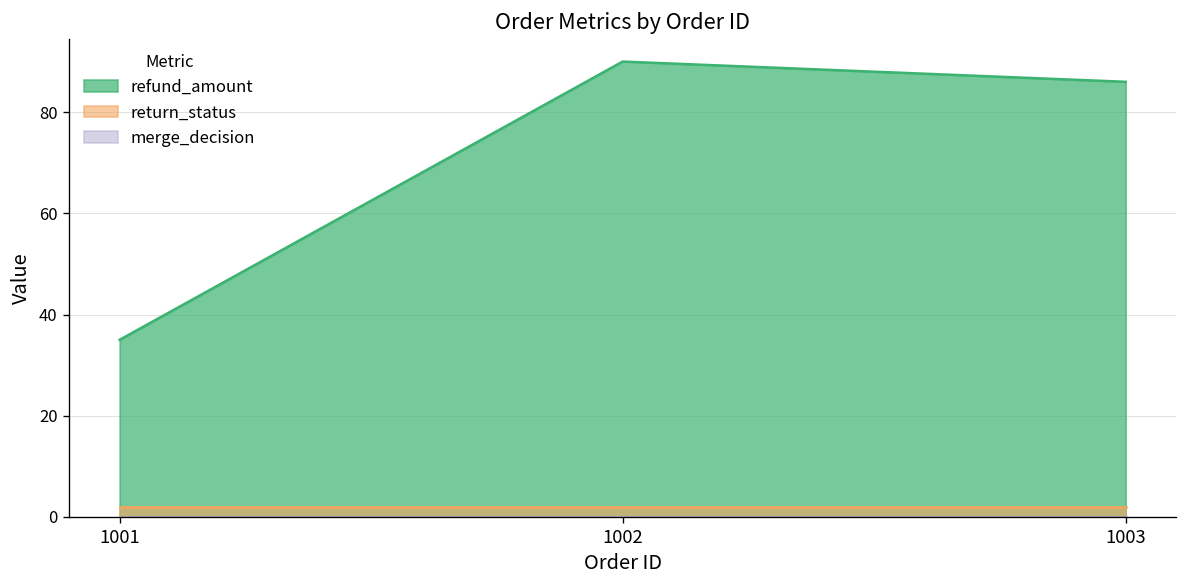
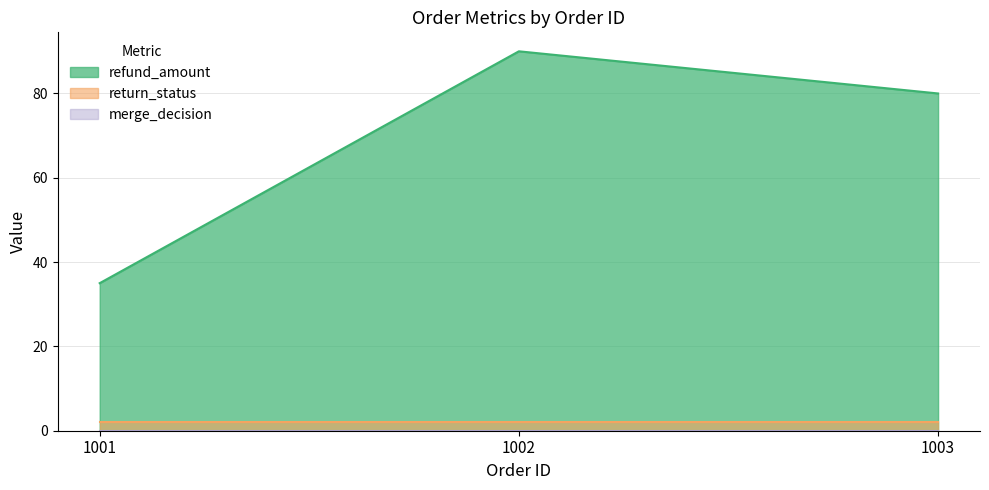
refund_amount, 1003: 86 -> 80
